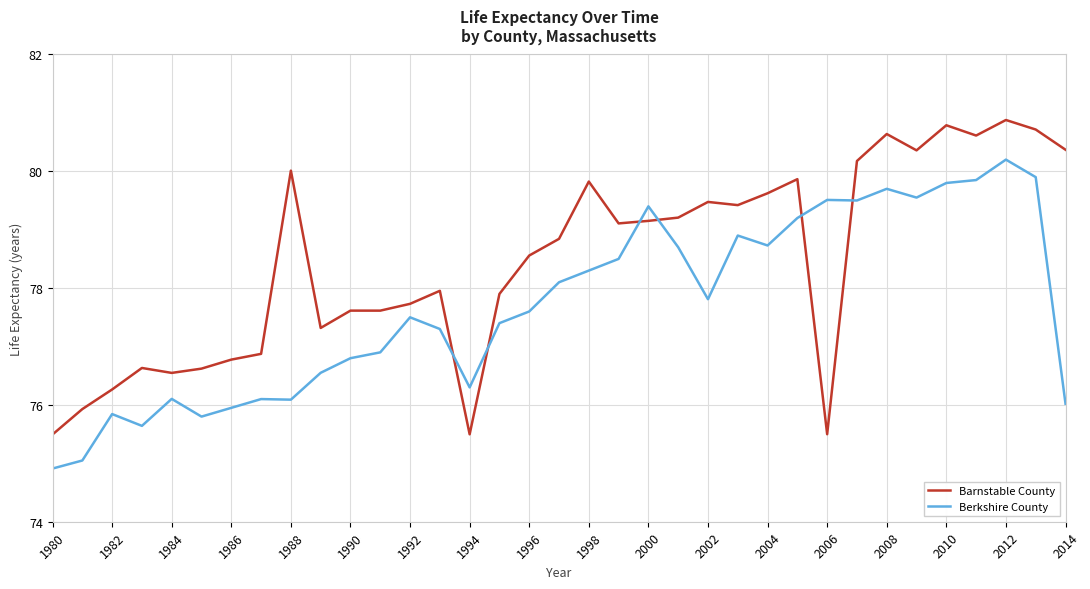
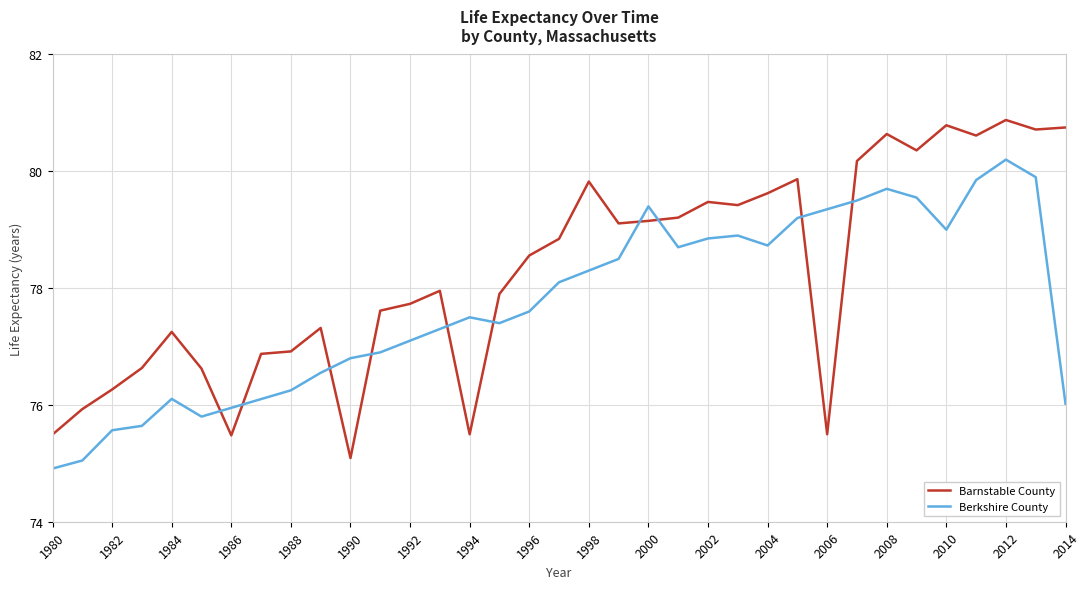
Berkshire County, 1982: 75.8 -> 75.6
Barnstable County, 1984: 76.5 -> 77.3
Barnstable County, 1986: 76.8 -> 75.5
Barnstable County, 1988: 80.0 -> 76.9
Berkshire County, 1988: 76.1 -> 76.3
Barnstable County, 1990: 77.6 -> 75.1
Berkshire County, 1992: 77.5 -> 77.1
Berkshire County, 1994: 76.3 -> 77.5
Berkshire County, 2002: 77.8 -> 78.9
Berkshire County, 2006: 79.5 -> 79.4
Berkshire County, 2010: 79.8 -> 79.0
Barnstable County, 2014: 80.4 -> 80.8
